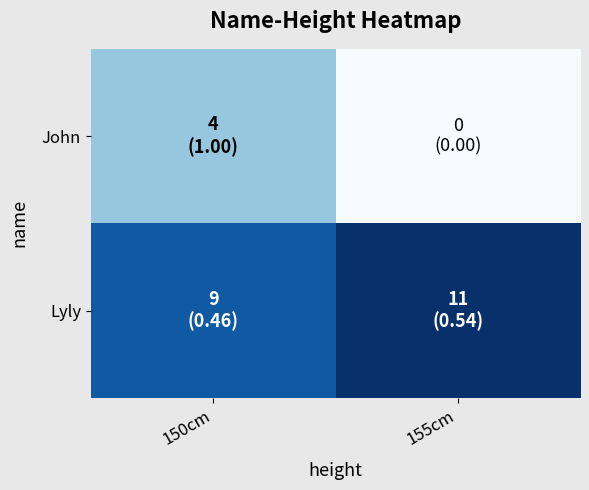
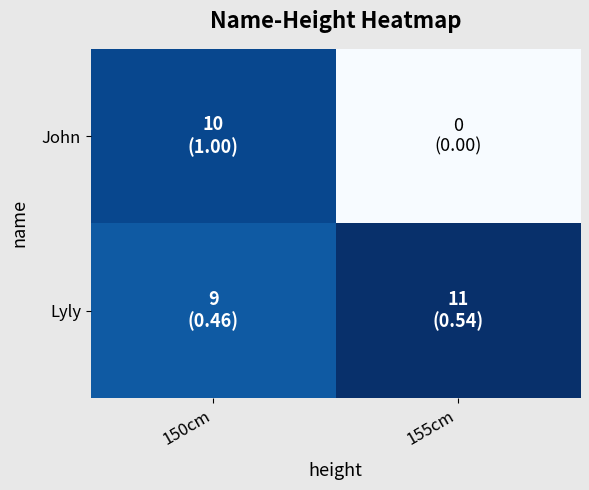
John, 150cm: 4 -> 10
